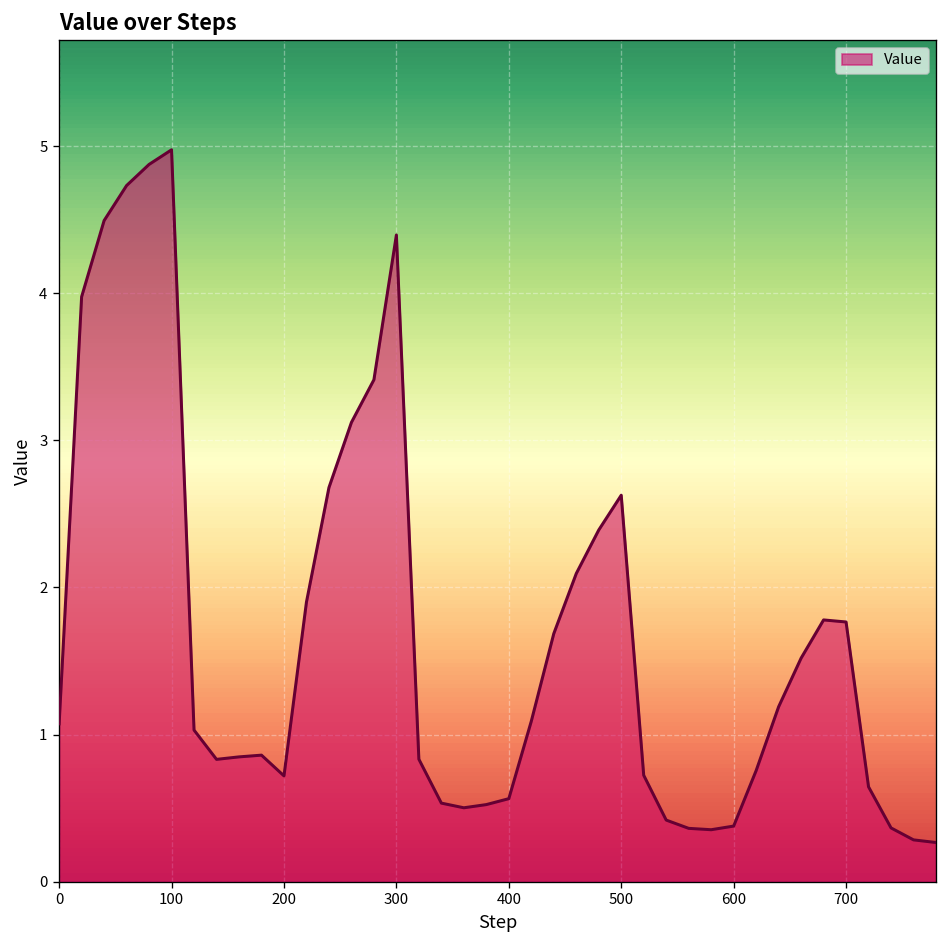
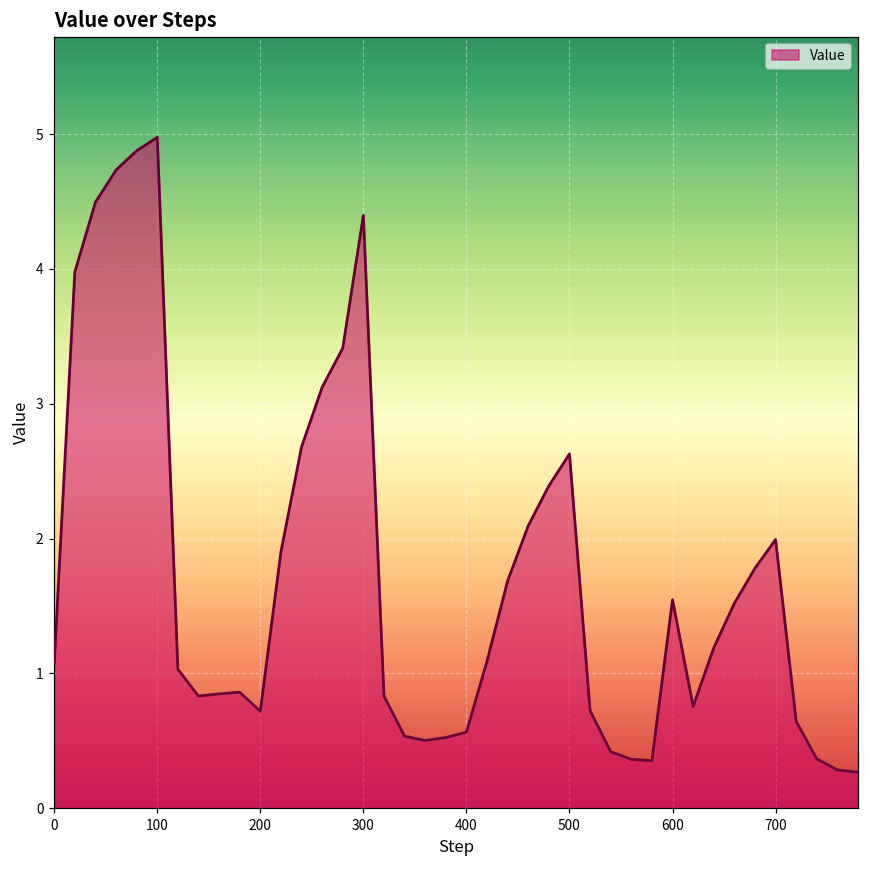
600: 0.38 -> 1.55
700: 1.77 -> 1.99
